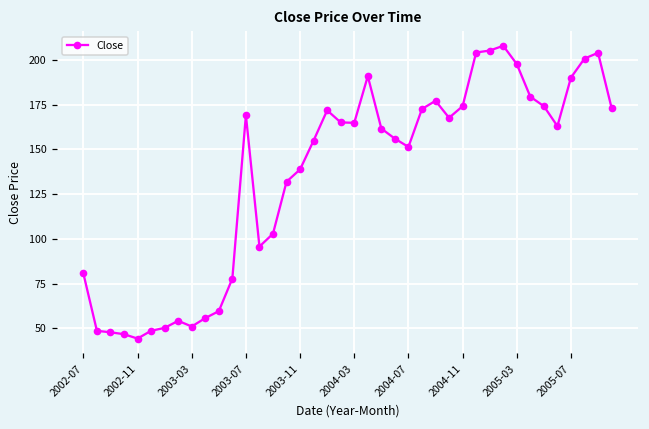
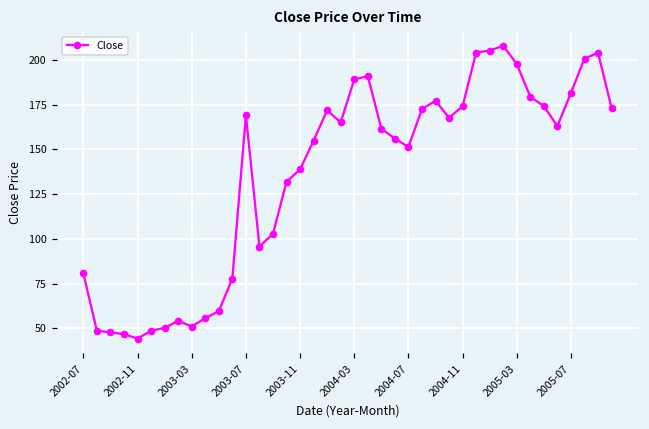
2004-03: 165 -> 189
2005-07: 190 -> 181
